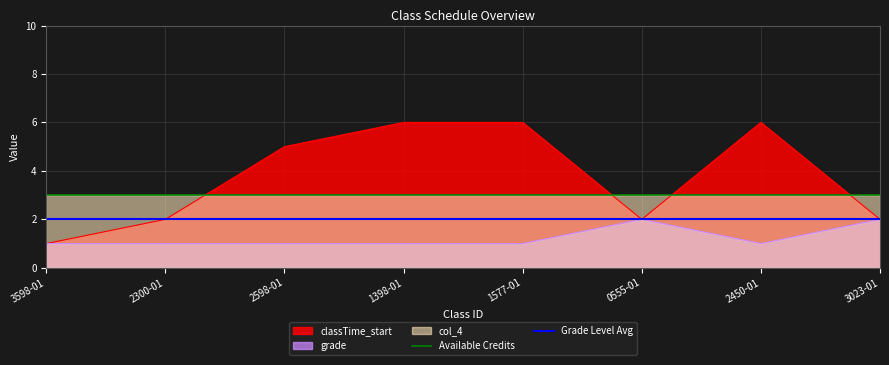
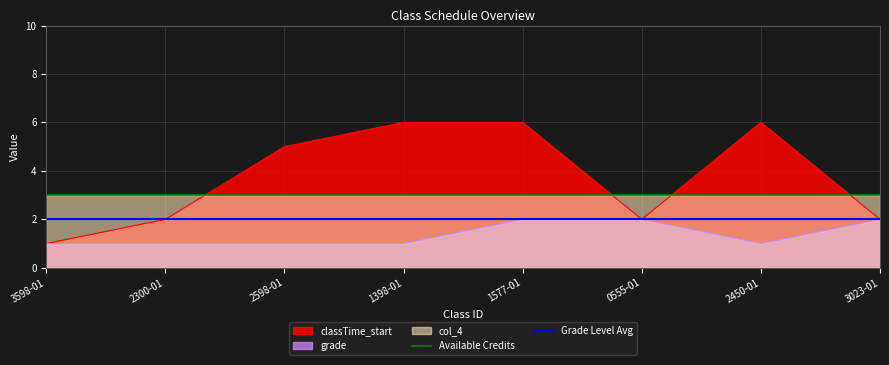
grade, 1577-01: 1 -> 2
